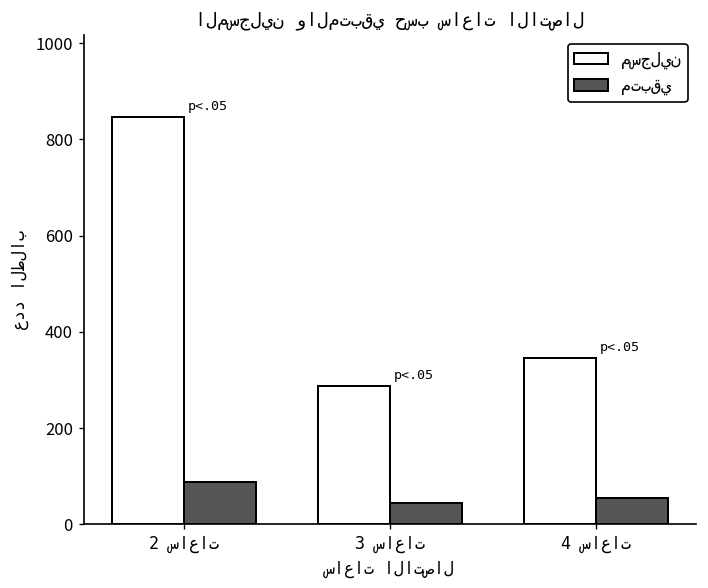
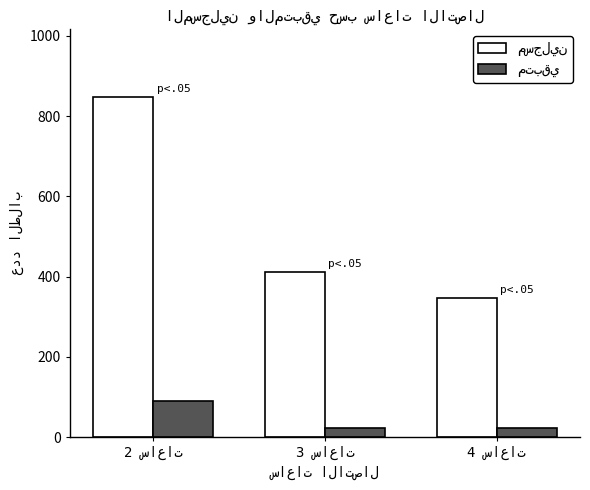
مسجلين, 3 ساعات: 290 -> 410
متبقي, 3 ساعات: 50 -> 20
متبقي, 4 ساعات: 50 -> 20
